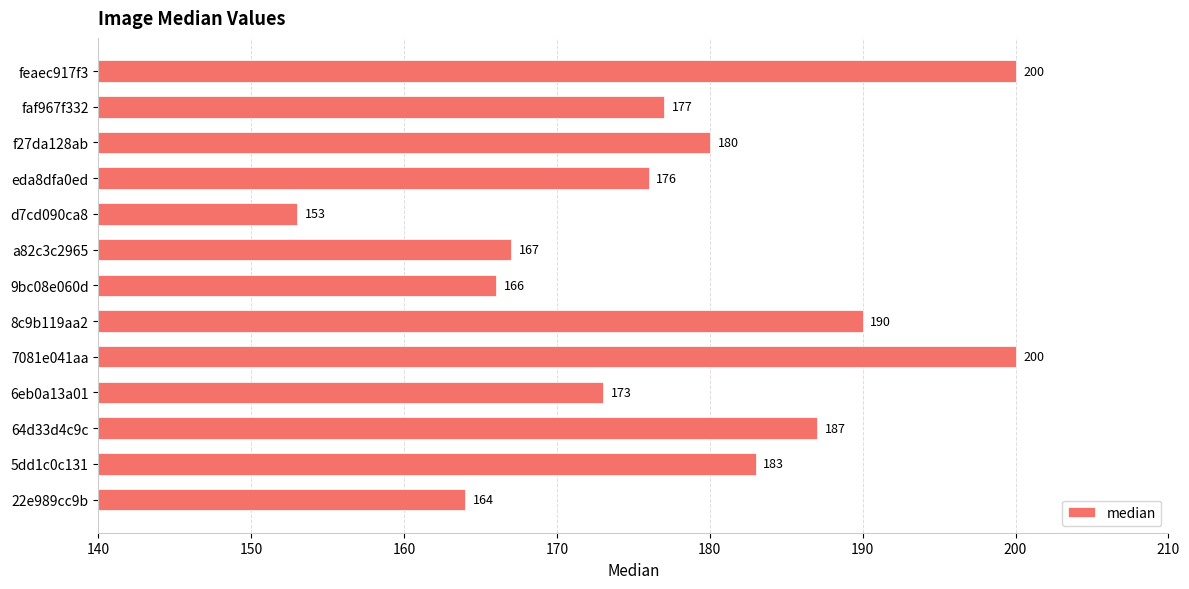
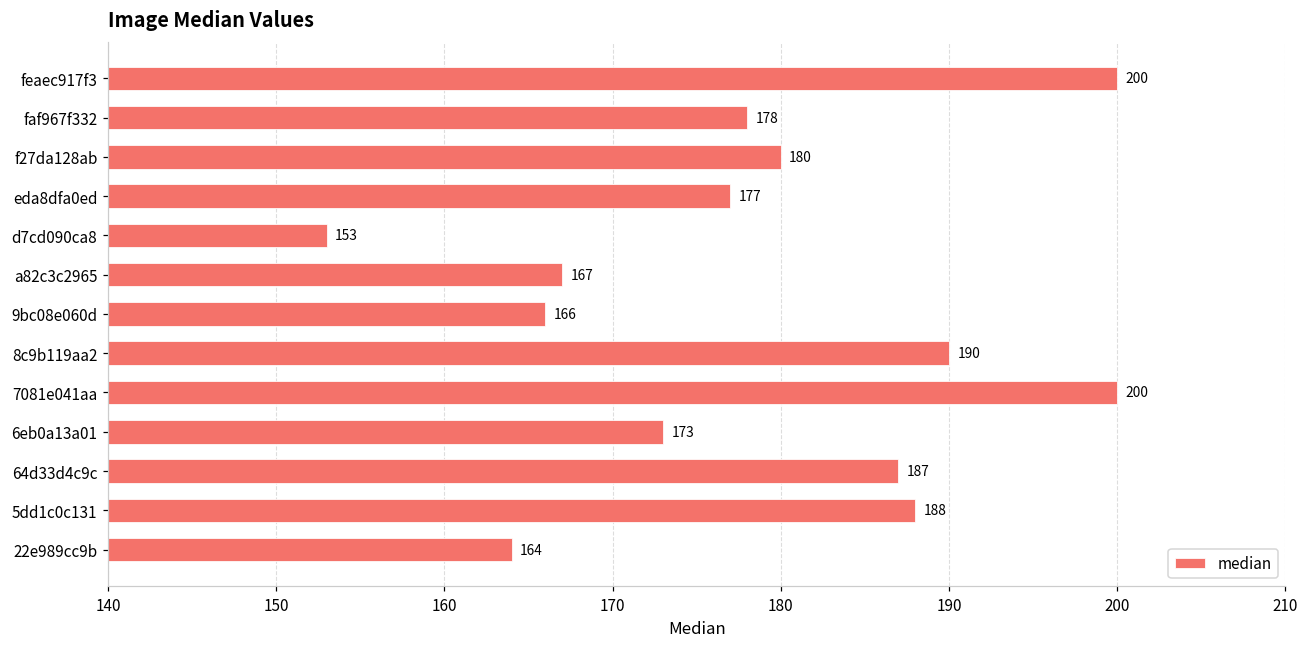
faf967f332: 177 -> 178
eda8dfa0ed: 176 -> 177
5dd1c0c131: 183 -> 188
